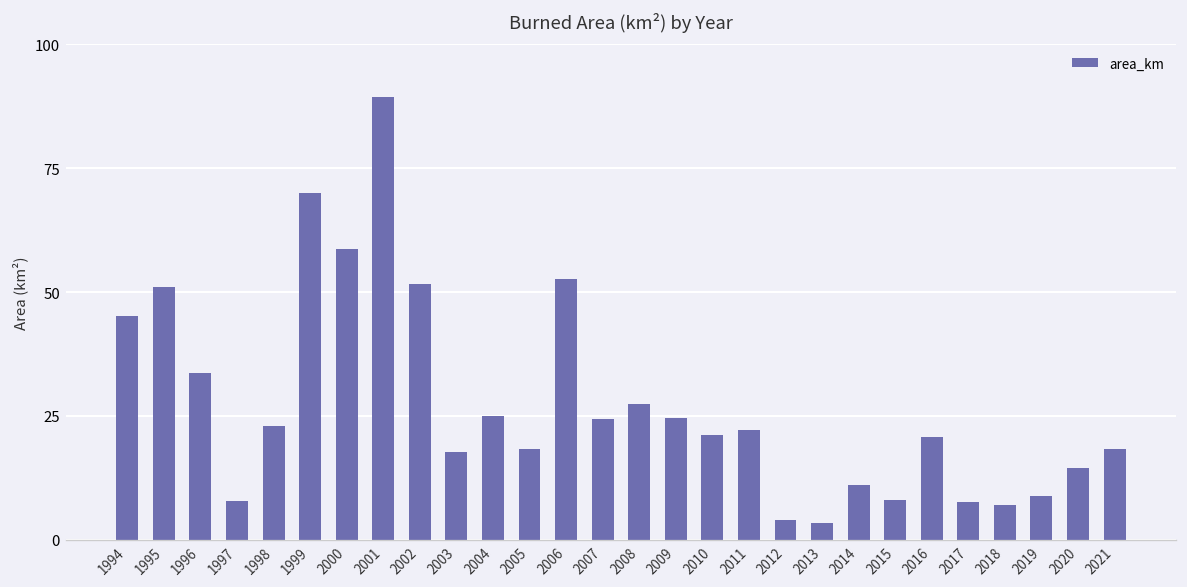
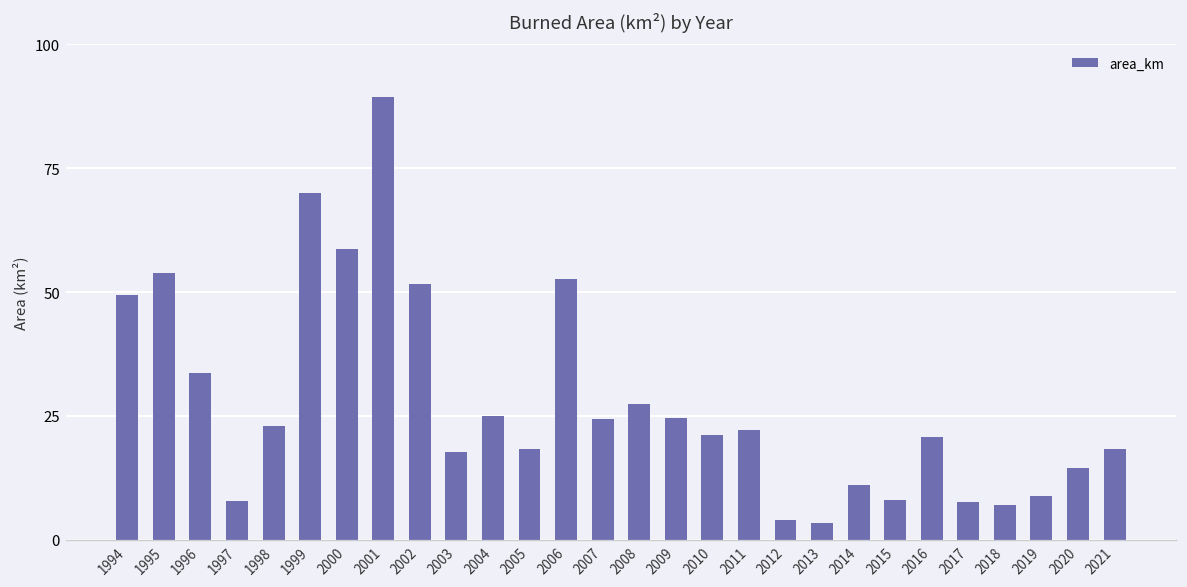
1994: 45 -> 49
1995: 51 -> 54
